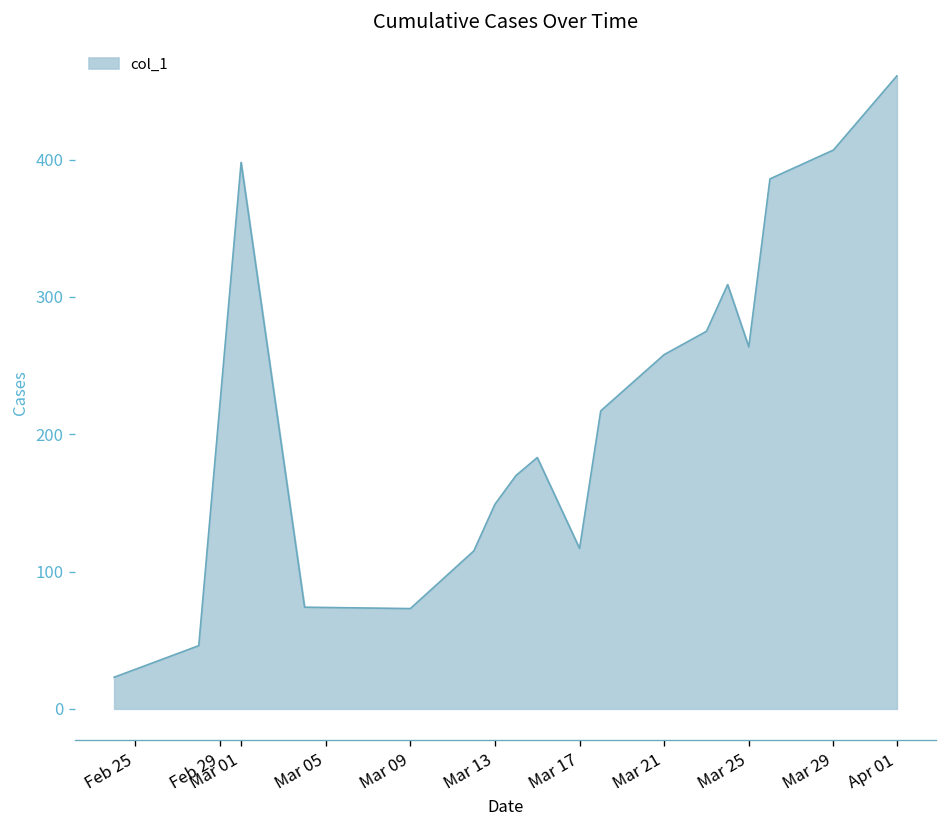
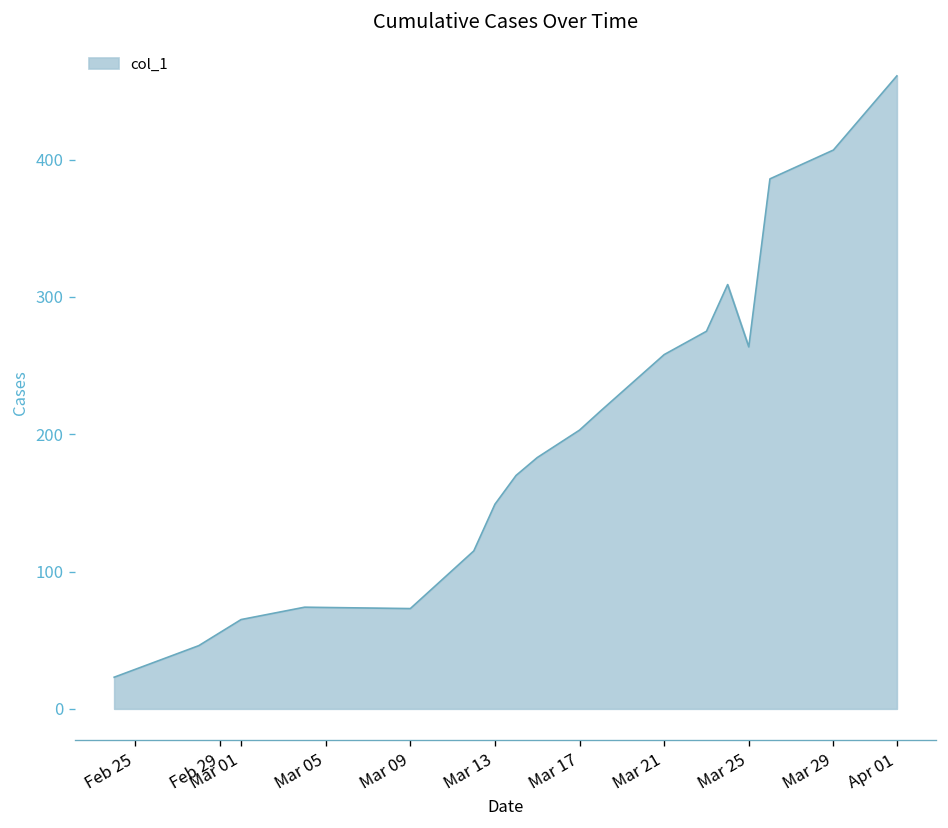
Mar 01: 398 -> 65
Mar 17: 117 -> 203
